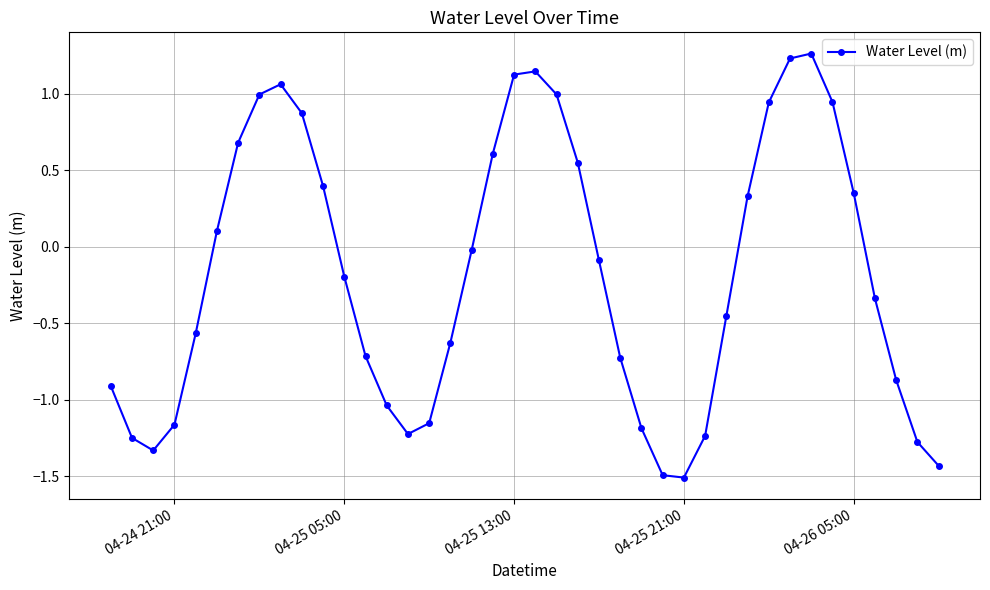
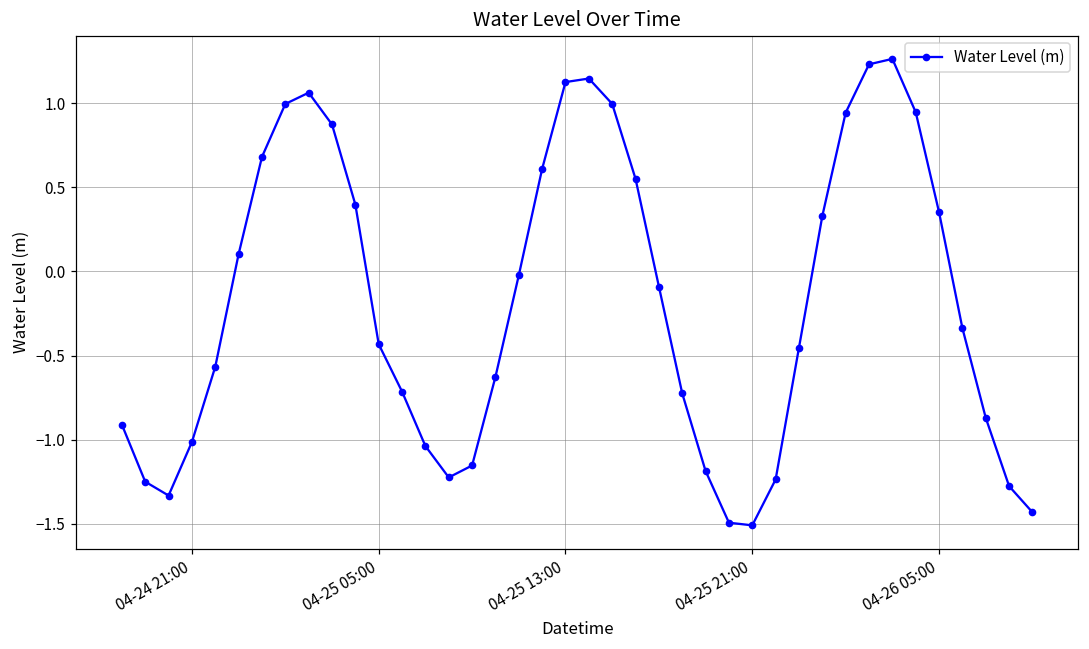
04-24 21:00: -1.16 -> -1.01
04-25 05:00: -0.19 -> -0.43
